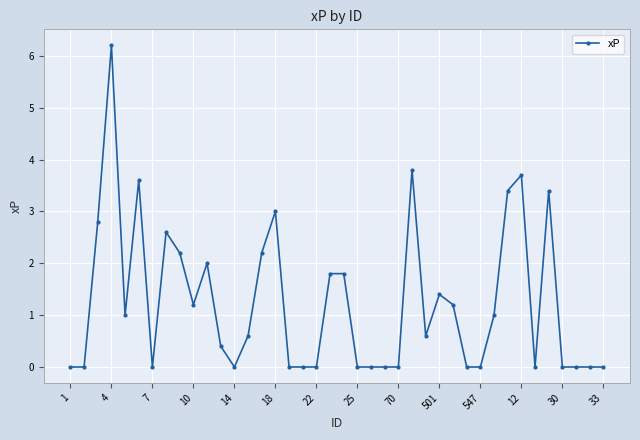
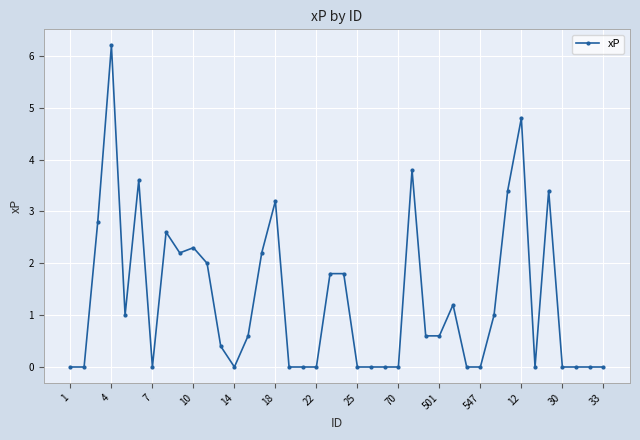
10: 1.2 -> 2.3
18: 3.0 -> 3.2
501: 1.4 -> 0.6
12: 3.7 -> 4.8
